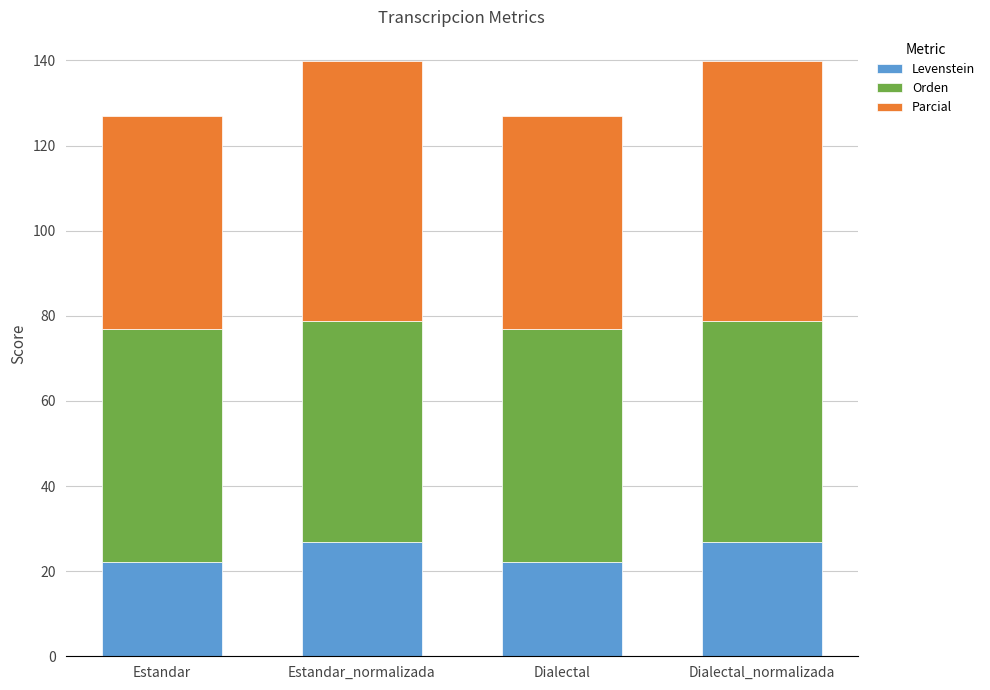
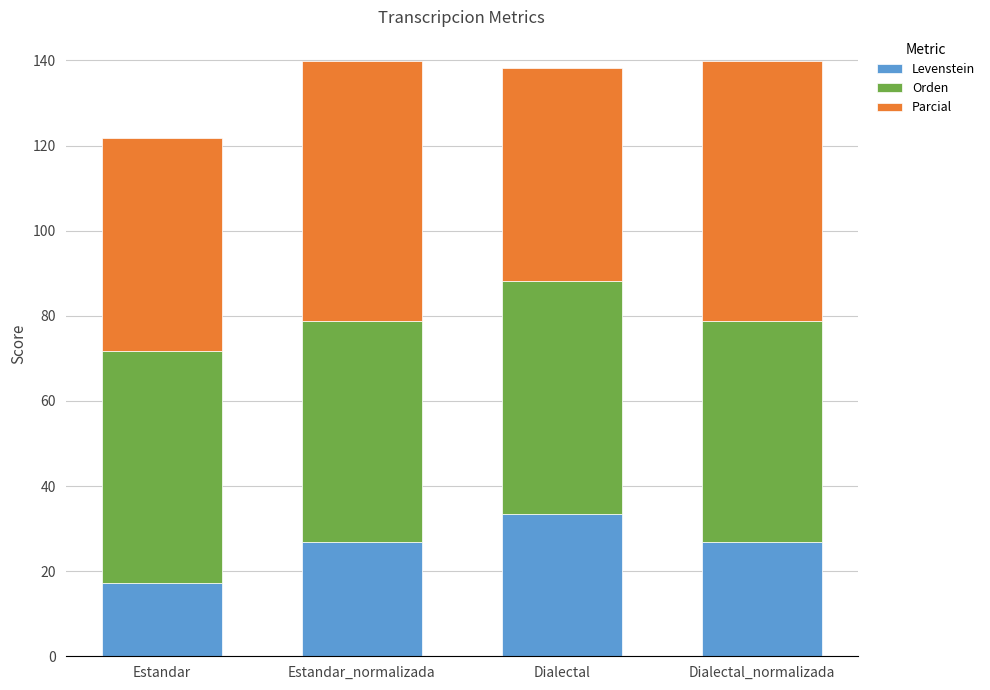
Levenstein, Estandar: 22 -> 17
Levenstein, Dialectal: 22 -> 34
